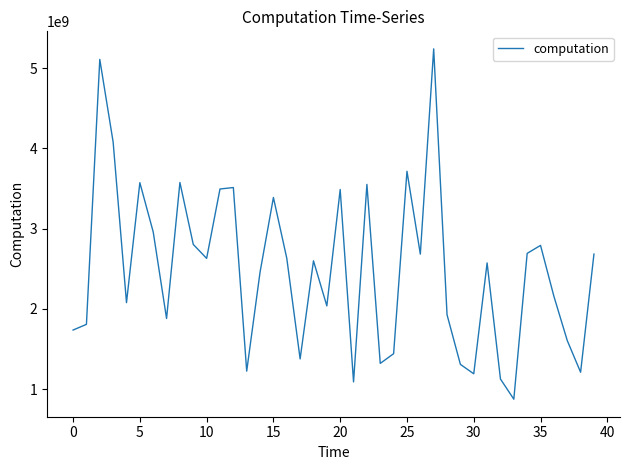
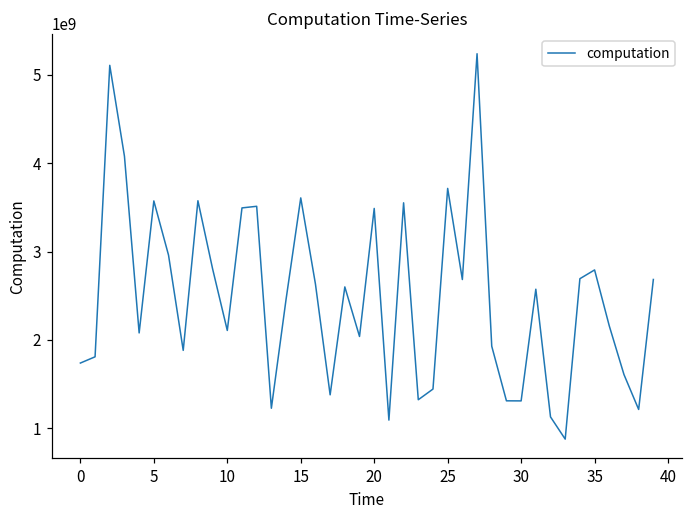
10: 2600000000 -> 2100000000
15: 3400000000 -> 3600000000
30: 1200000000 -> 1300000000
